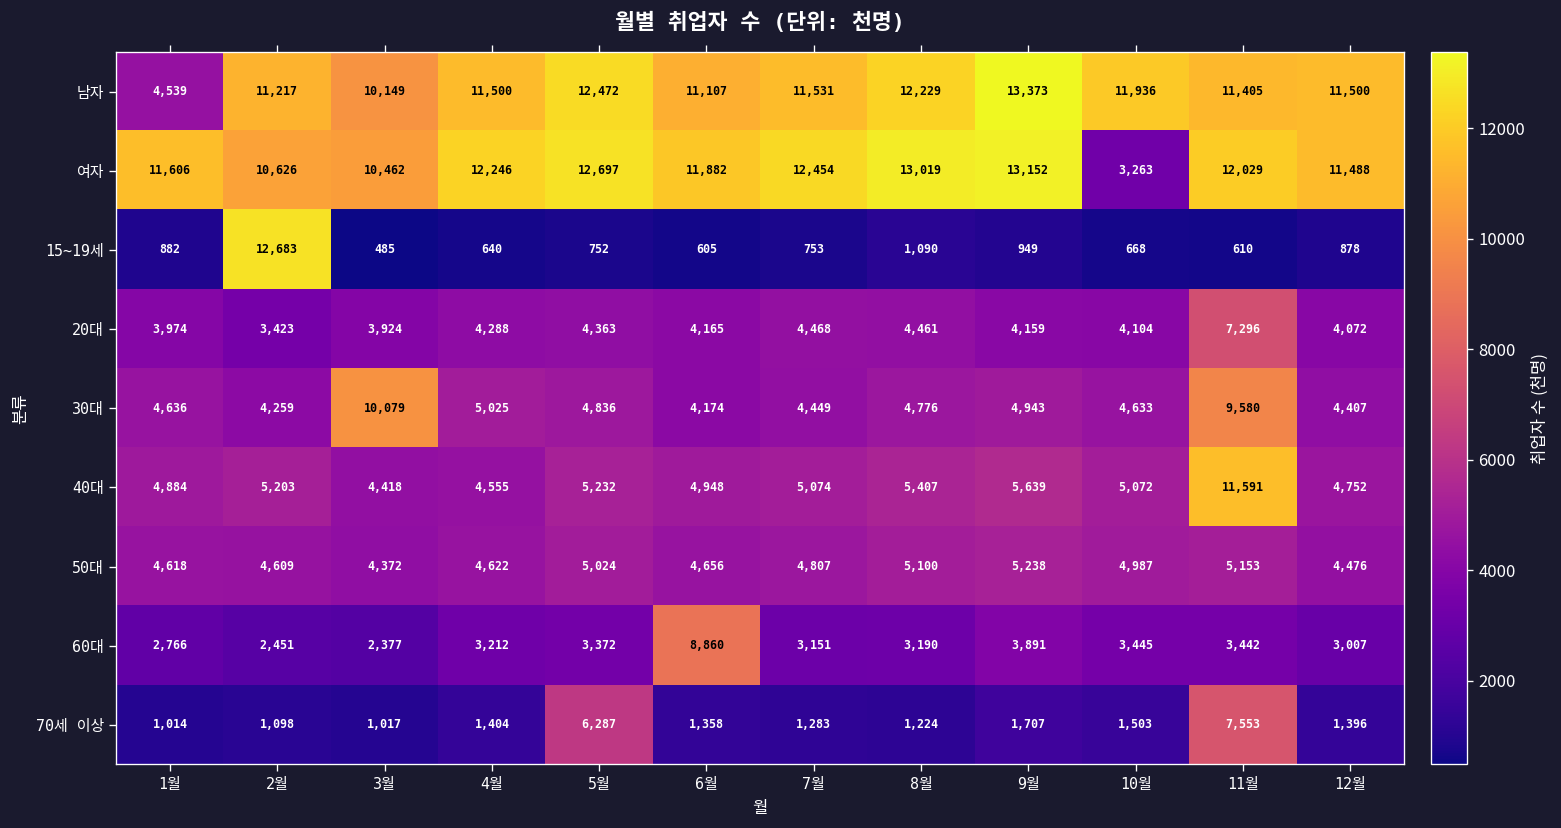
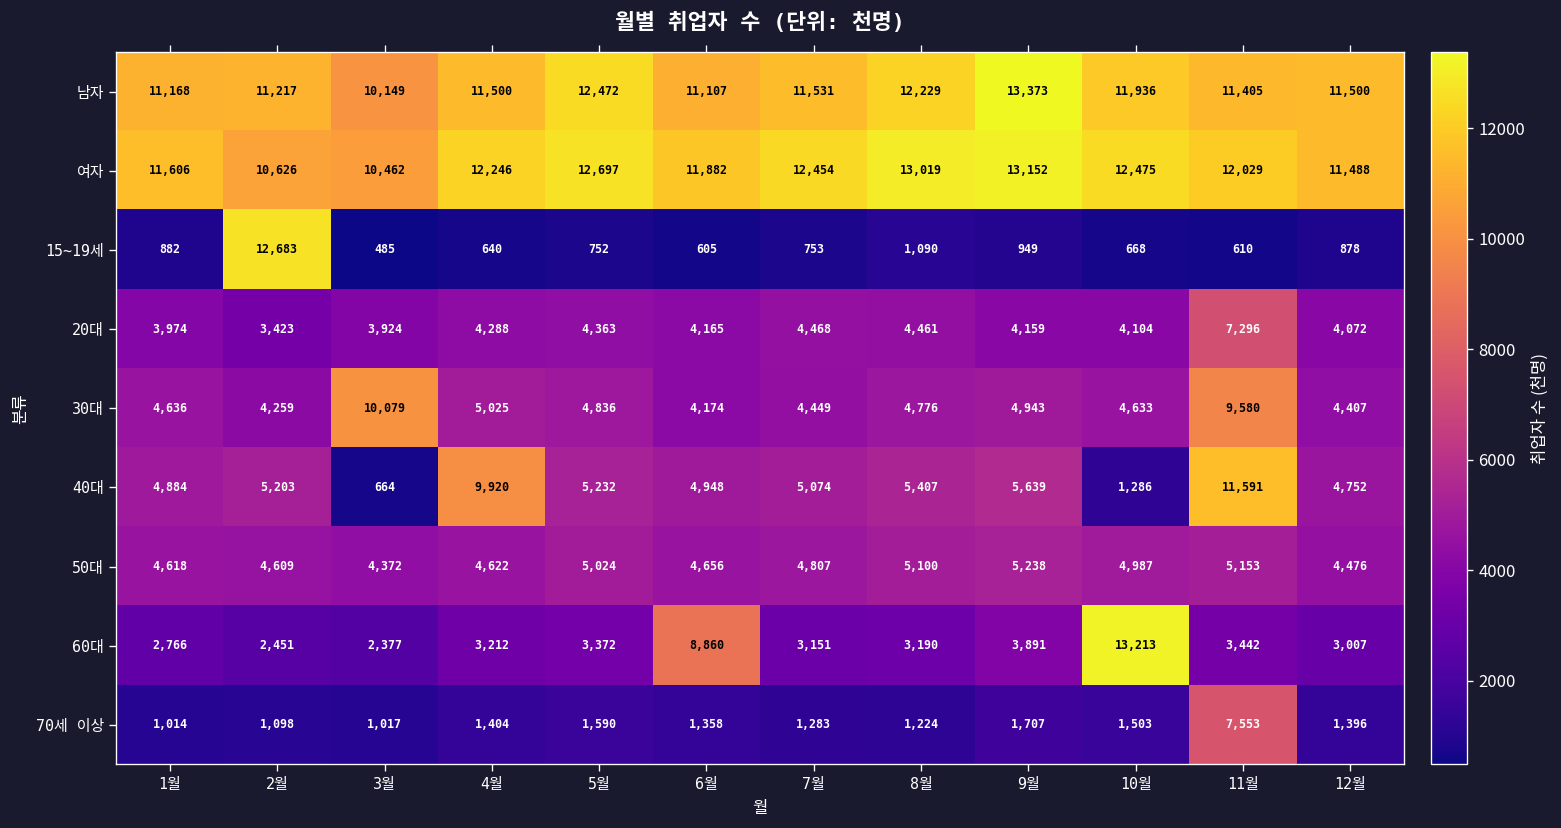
남자, 1월: 4,539 -> 11,168
여자, 10월: 3,263 -> 12,475
40대, 3월: 4,418 -> 664
40대, 4월: 4,555 -> 9,920
40대, 10월: 5,072 -> 1,286
60대, 10월: 3,445 -> 13,213
70세 이상, 5월: 6,287 -> 1,590
